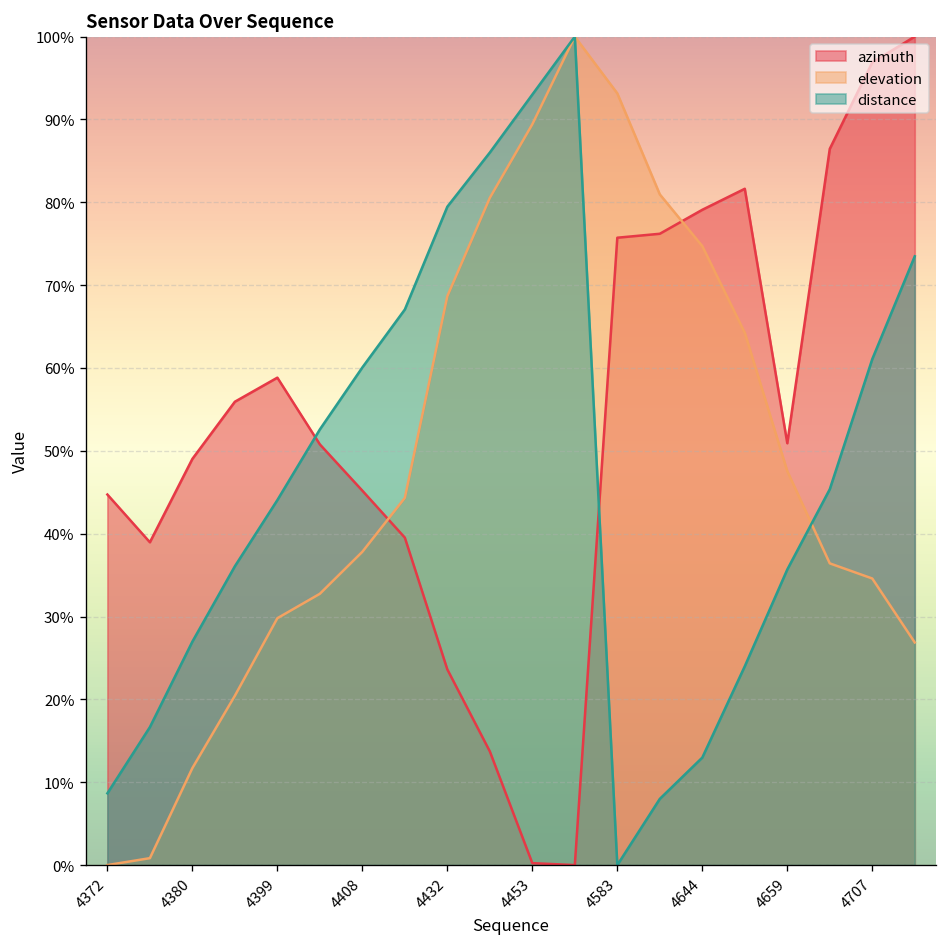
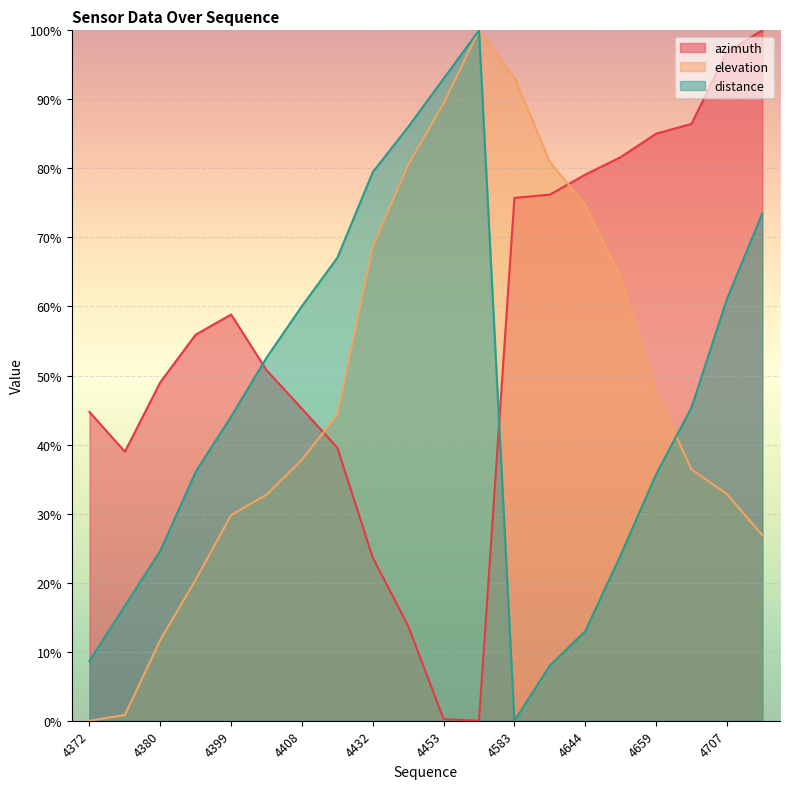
distance, 4380: 27% -> 25%
azimuth, 4659: 51% -> 85%
elevation, 4707: 35% -> 33%
